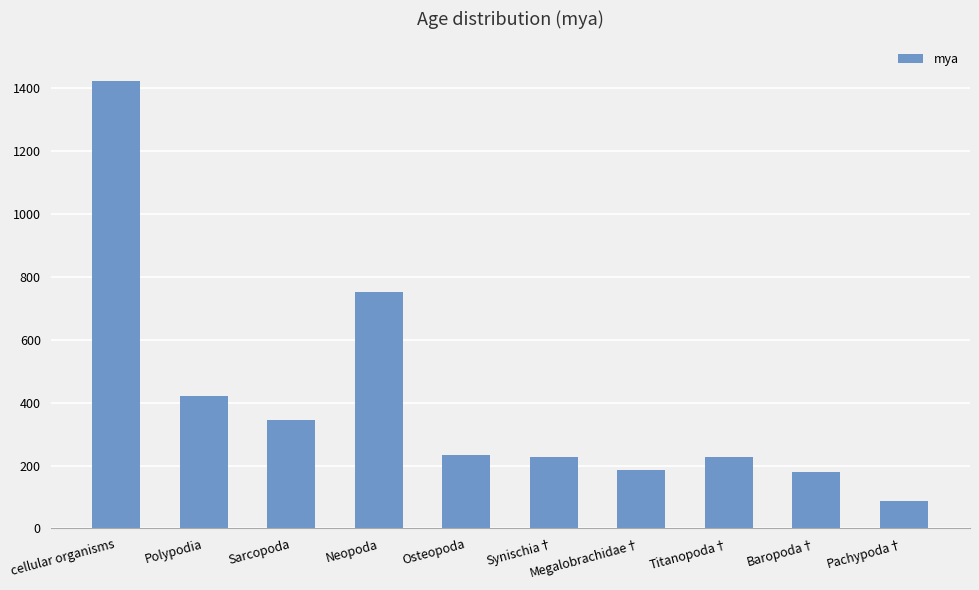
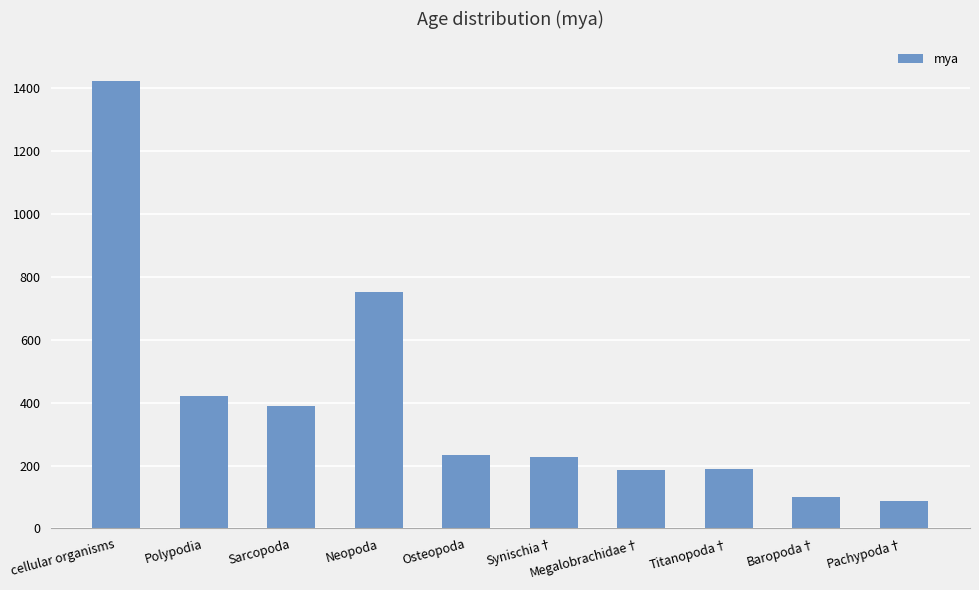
Sarcopoda: 340 -> 390
Titanopoda†: 230 -> 190
Baropoda†: 180 -> 100
